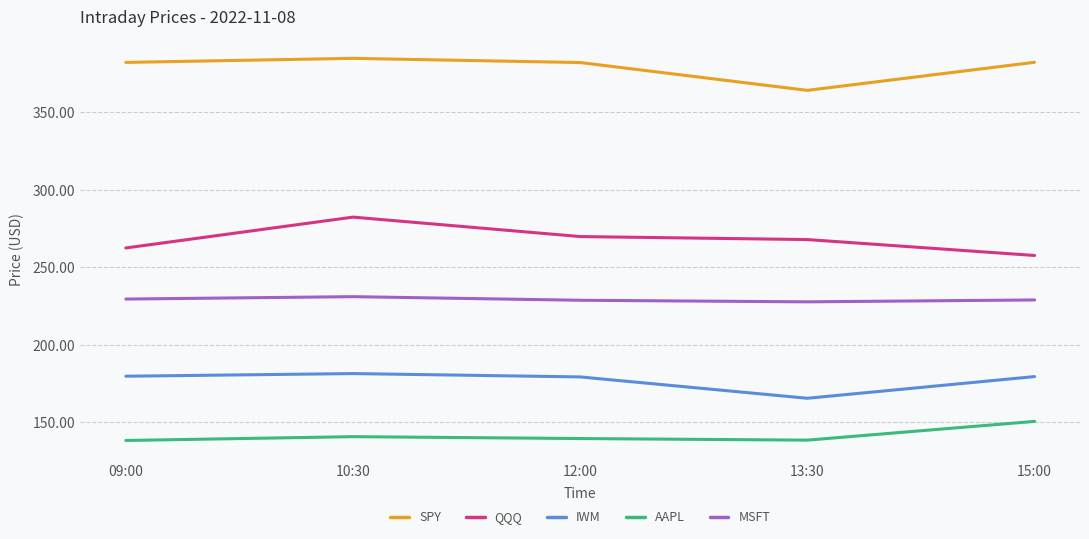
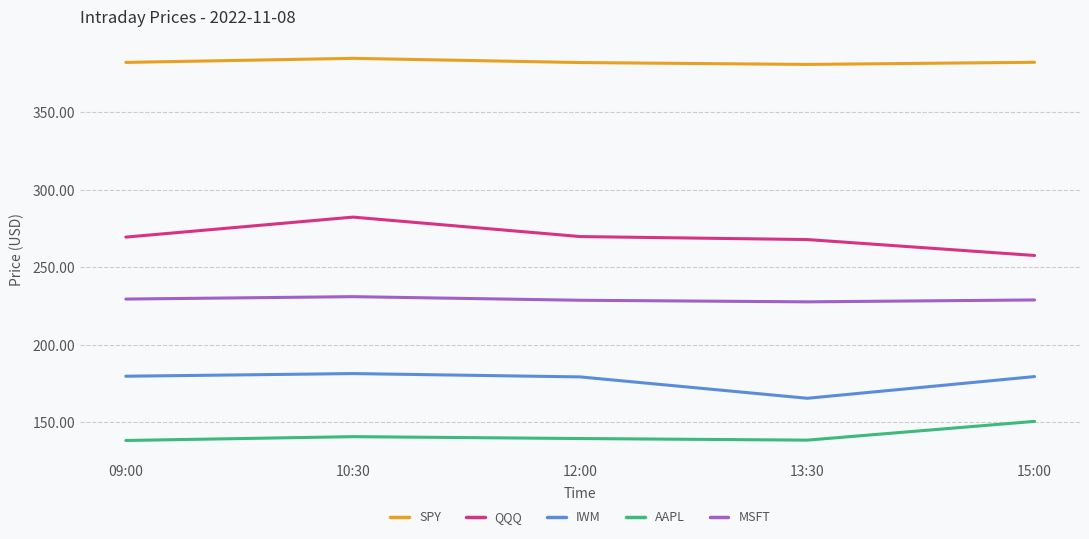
QQQ, 09:00: 262 -> 269
SPY, 13:30: 364 -> 381
